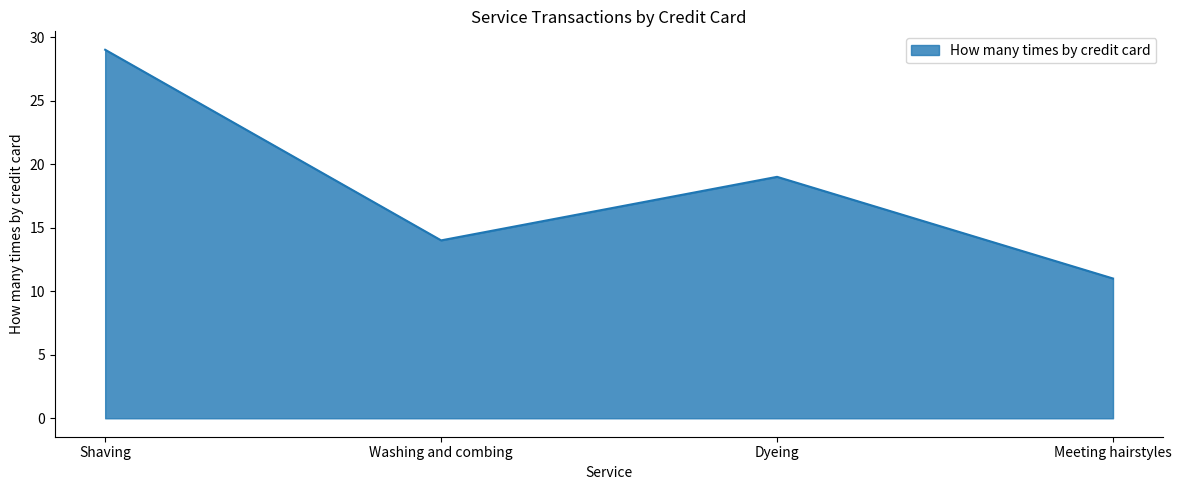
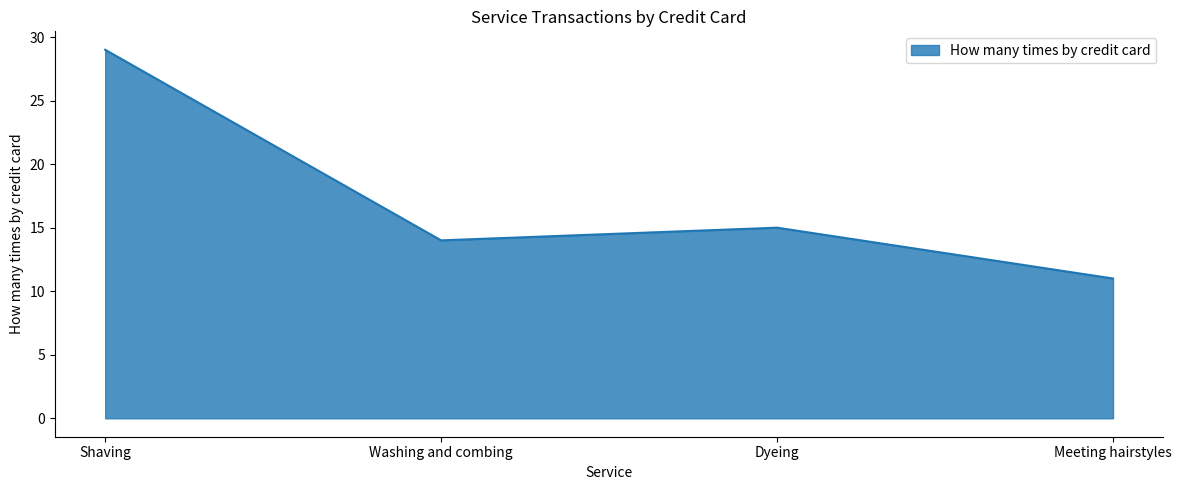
Dyeing: 19 -> 15
